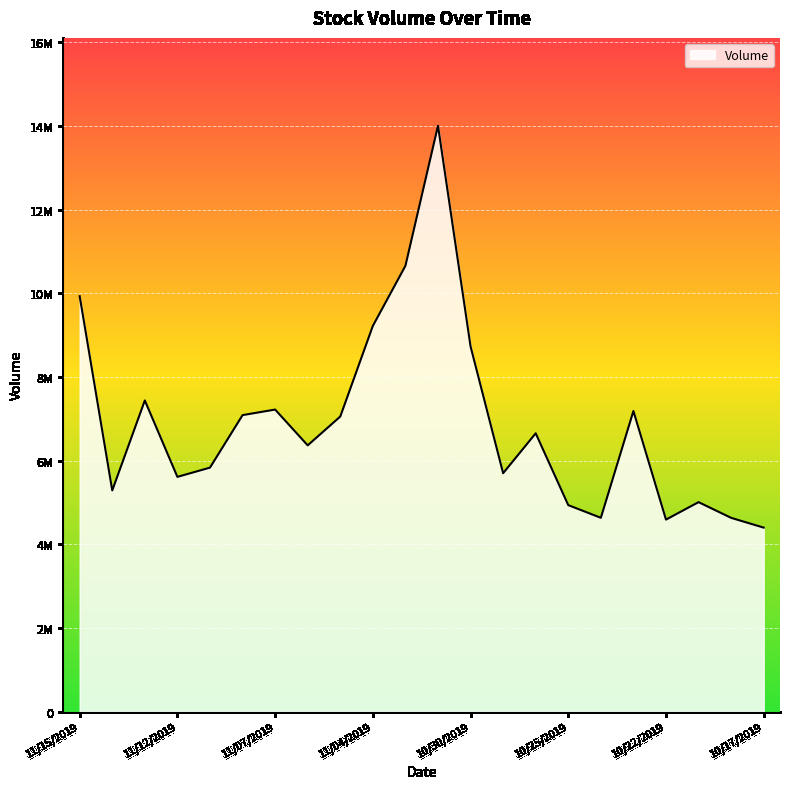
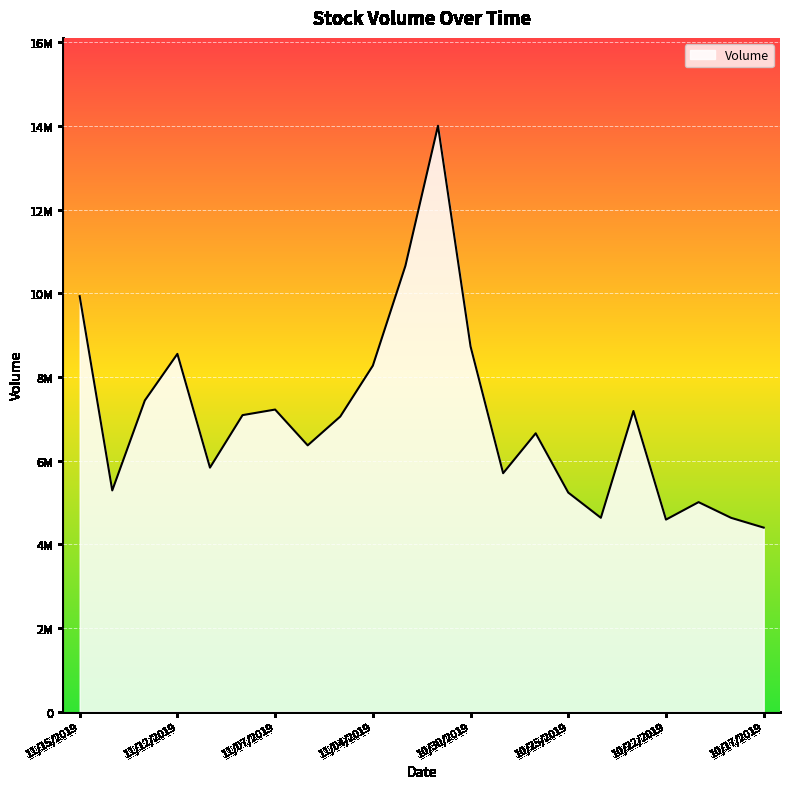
11/12/2019: 5600000 -> 8600000
11/04/2019: 9200000 -> 8300000
10/25/2019: 4900000 -> 5200000
